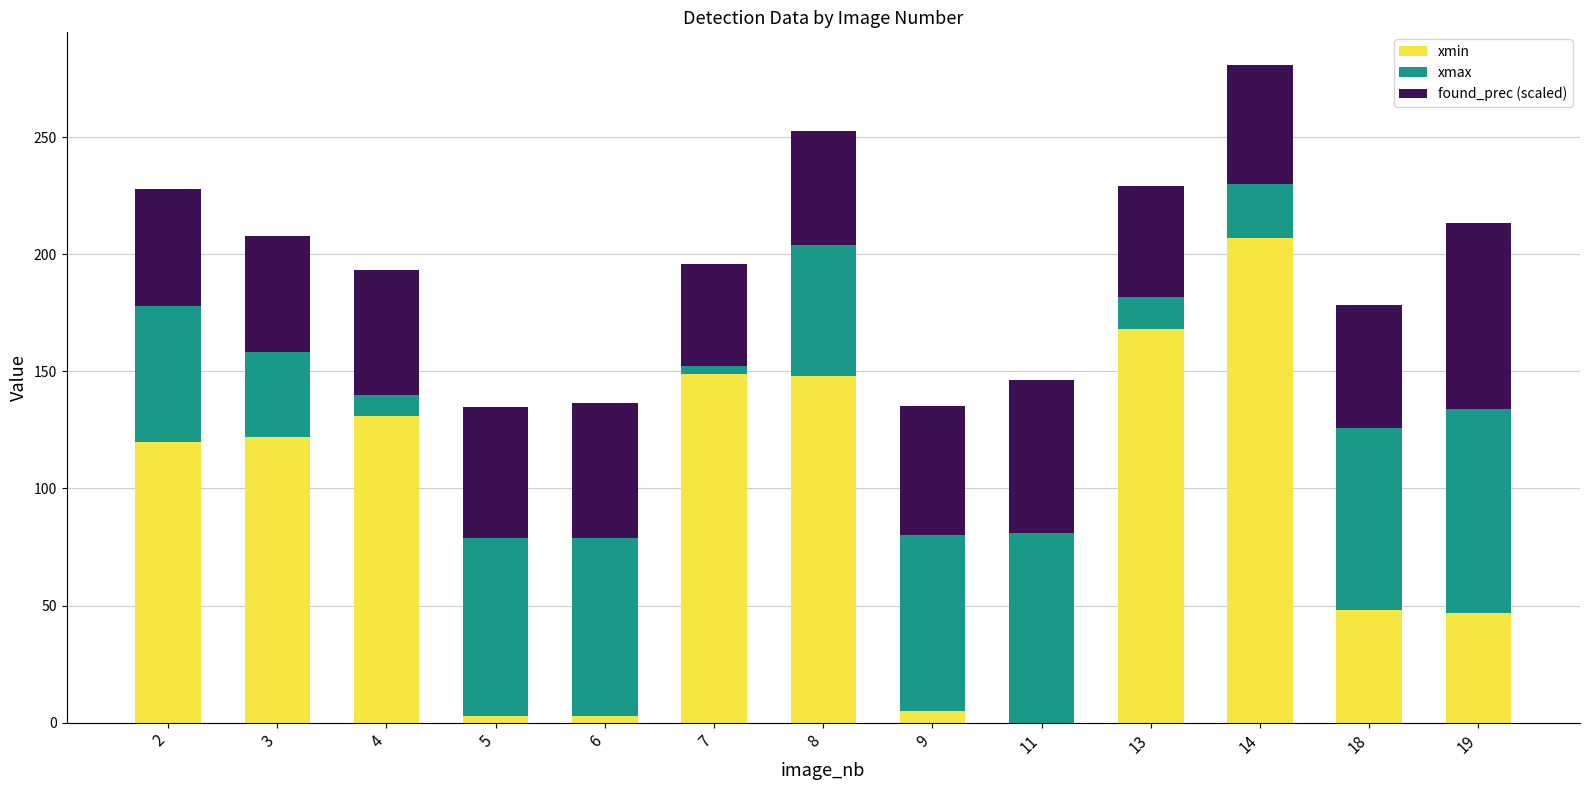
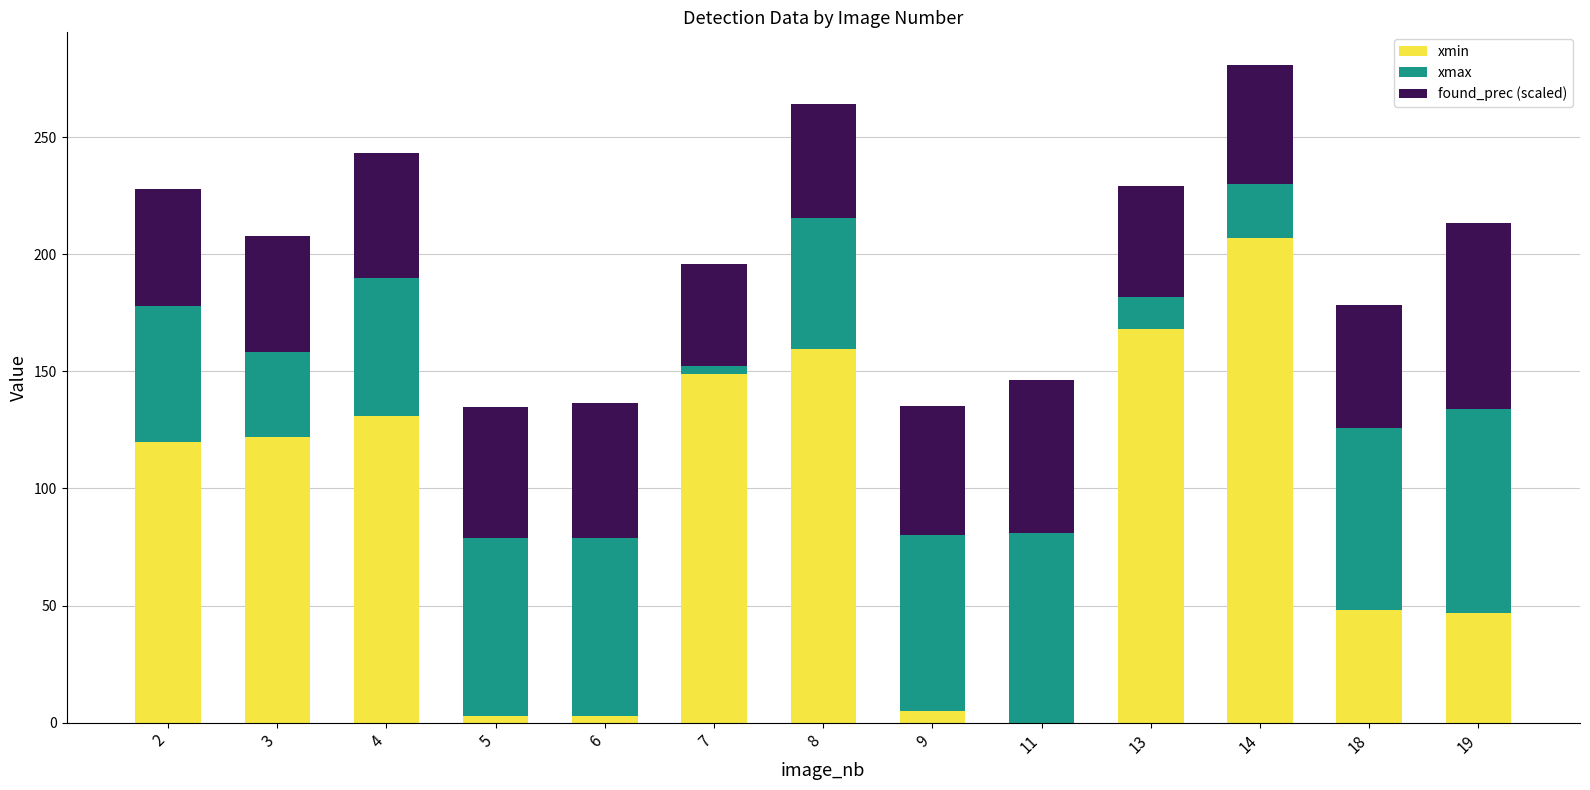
xmax, 4: 9 -> 59
xmin, 8: 148 -> 160
